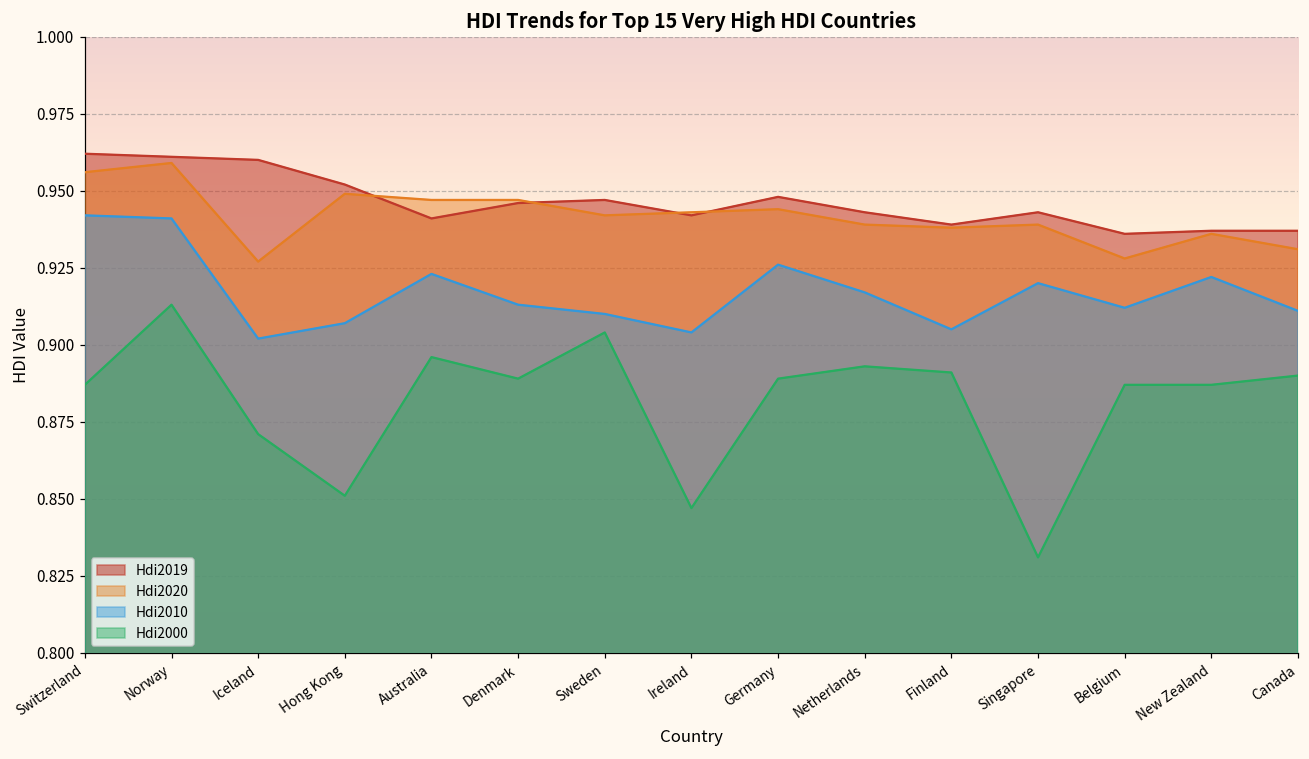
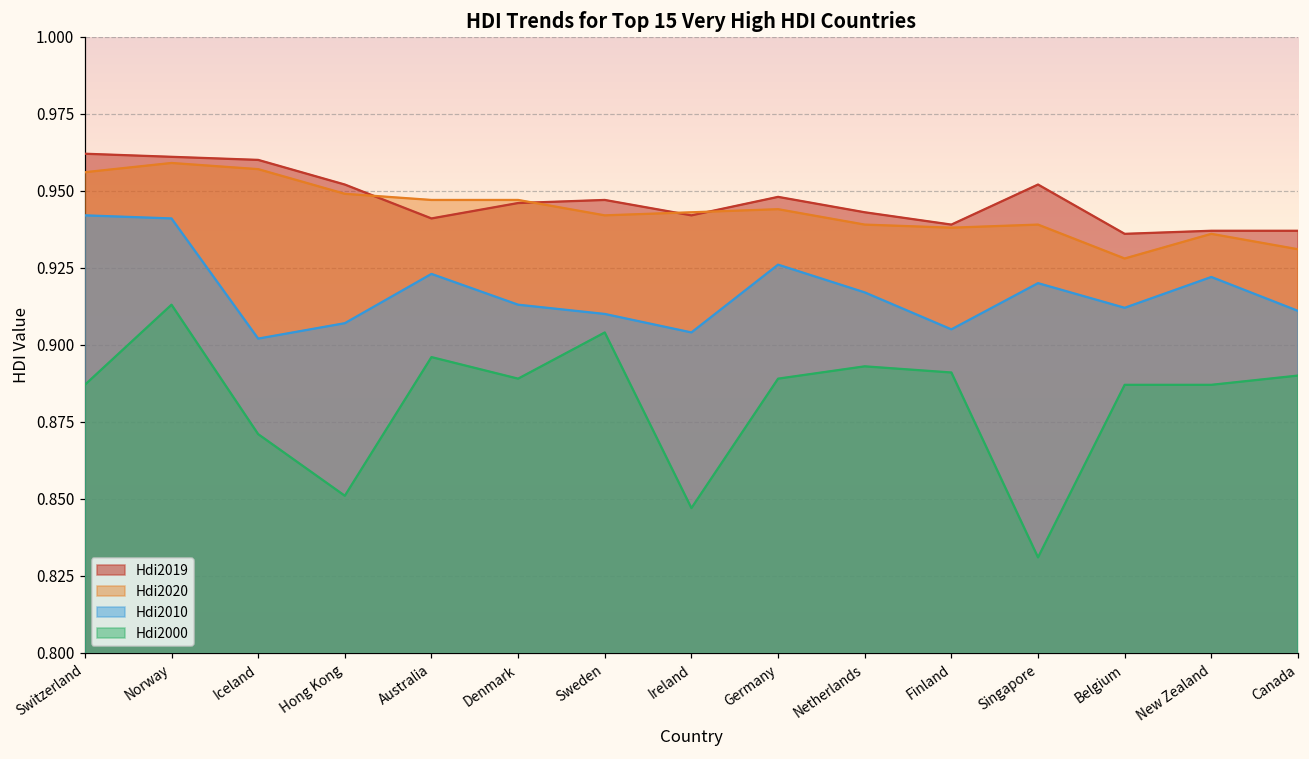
Hdi2020, Iceland: 0.927 -> 0.957
Hdi2019, Singapore: 0.943 -> 0.952
